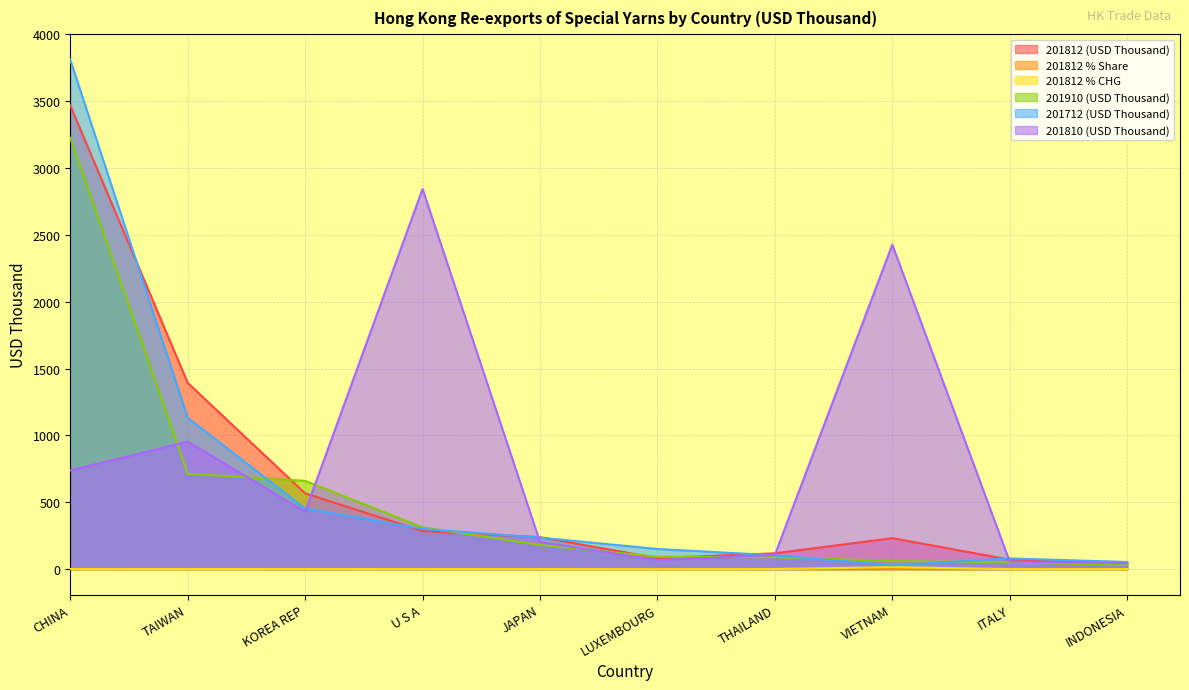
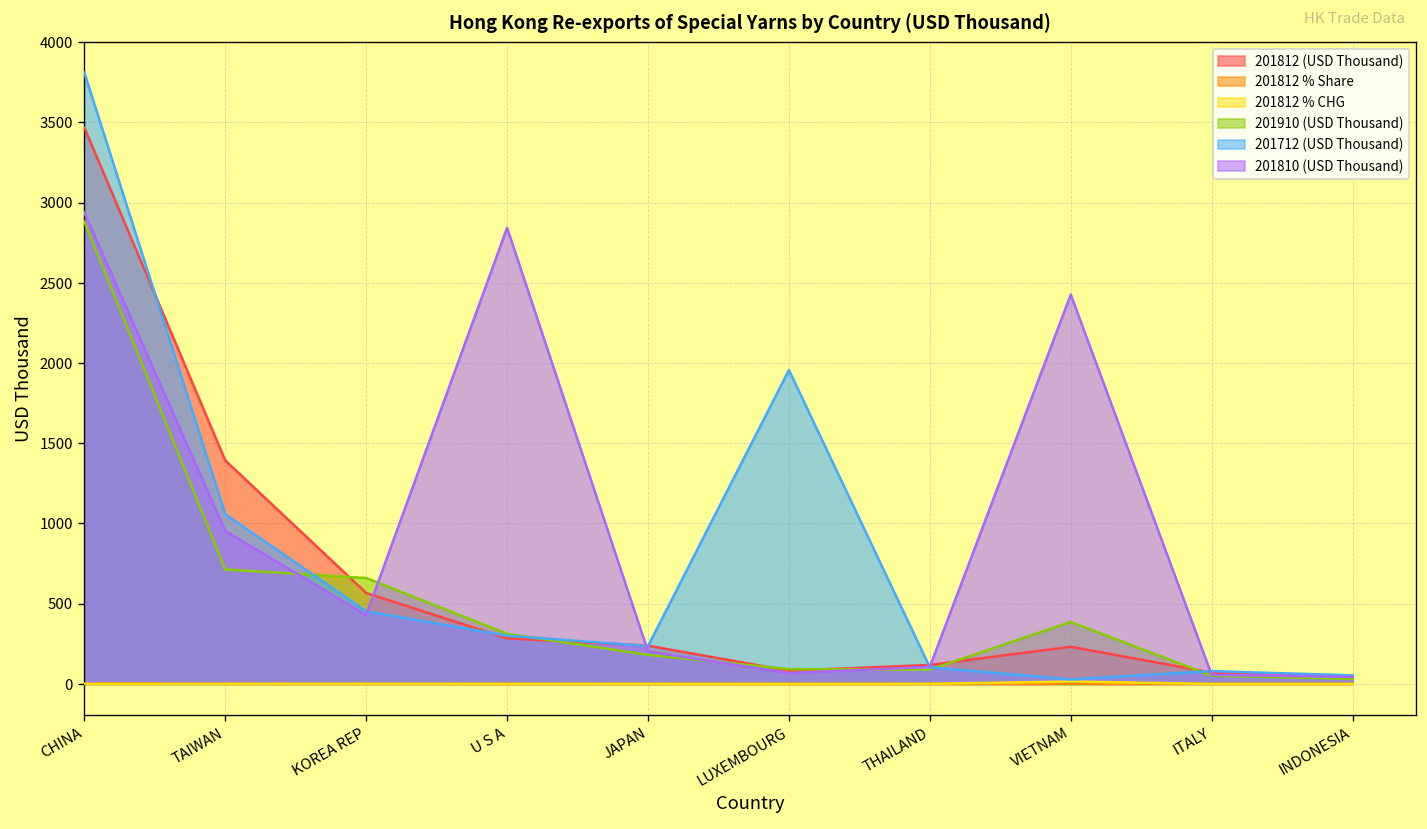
201910 (USD Thousand), CHINA: 3230 -> 2880
201810 (USD Thousand), CHINA: 740 -> 2940
201712 (USD Thousand), TAIWAN: 1130 -> 1060
201712 (USD Thousand), LUXEMBOURG: 150 -> 1960
201910 (USD Thousand), VIETNAM: 60 -> 390
